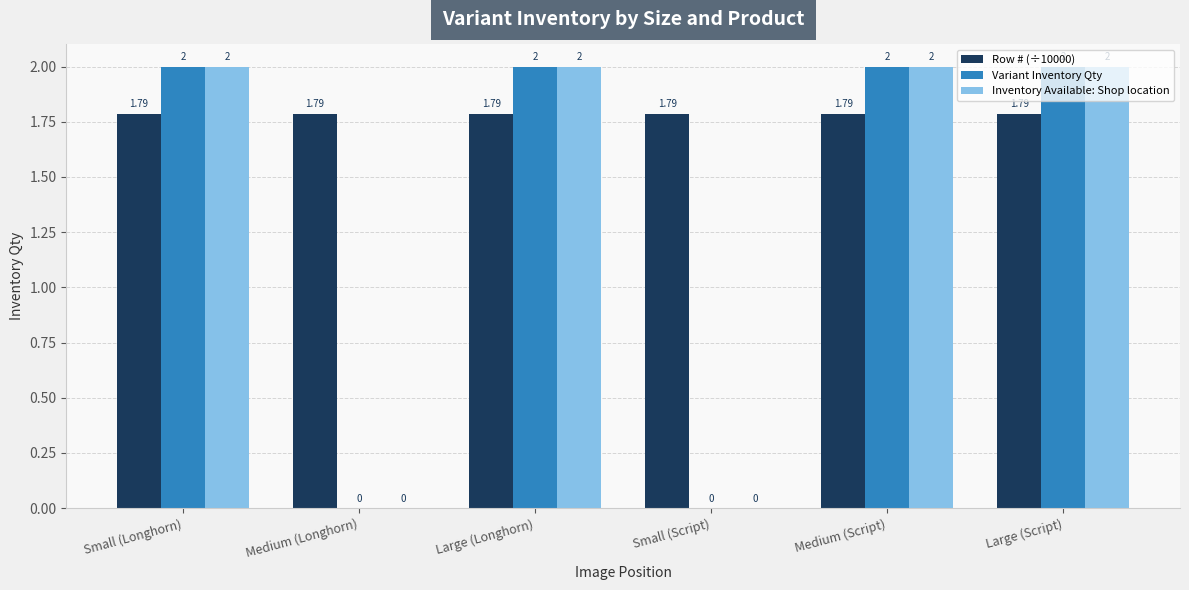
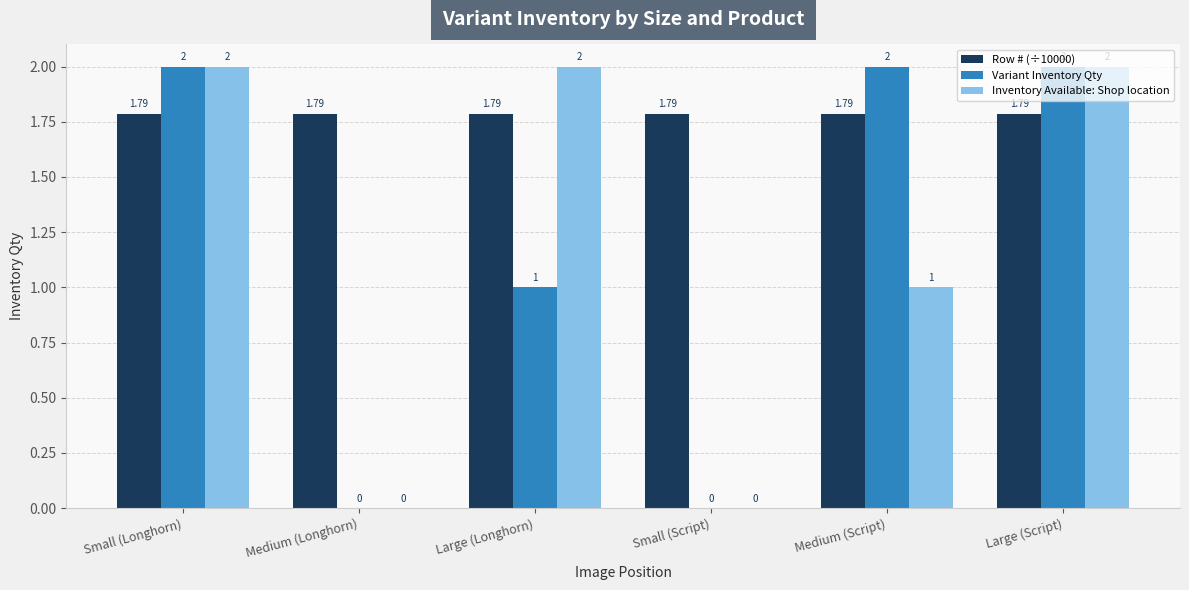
Variant Inventory Qty, Large (Longhorn): 2 -> 1
Inventory Available: Shop location, Medium (Script): 2 -> 1
